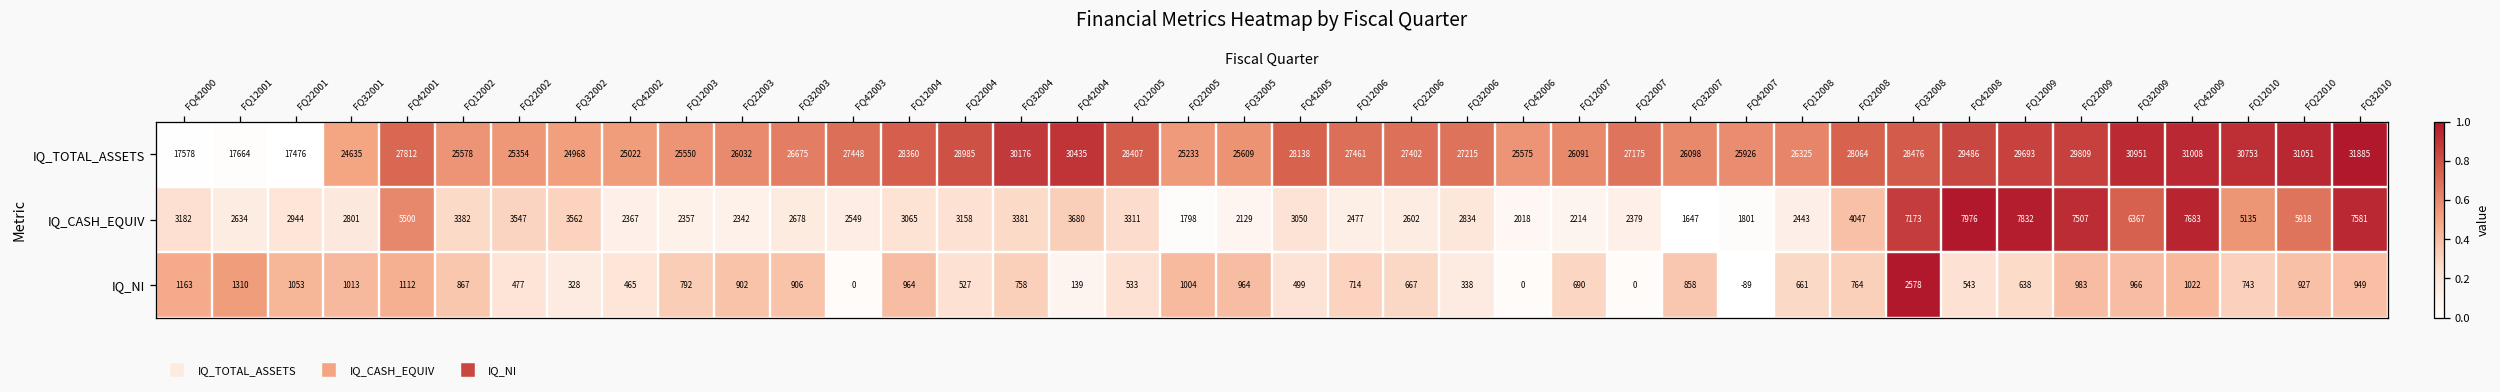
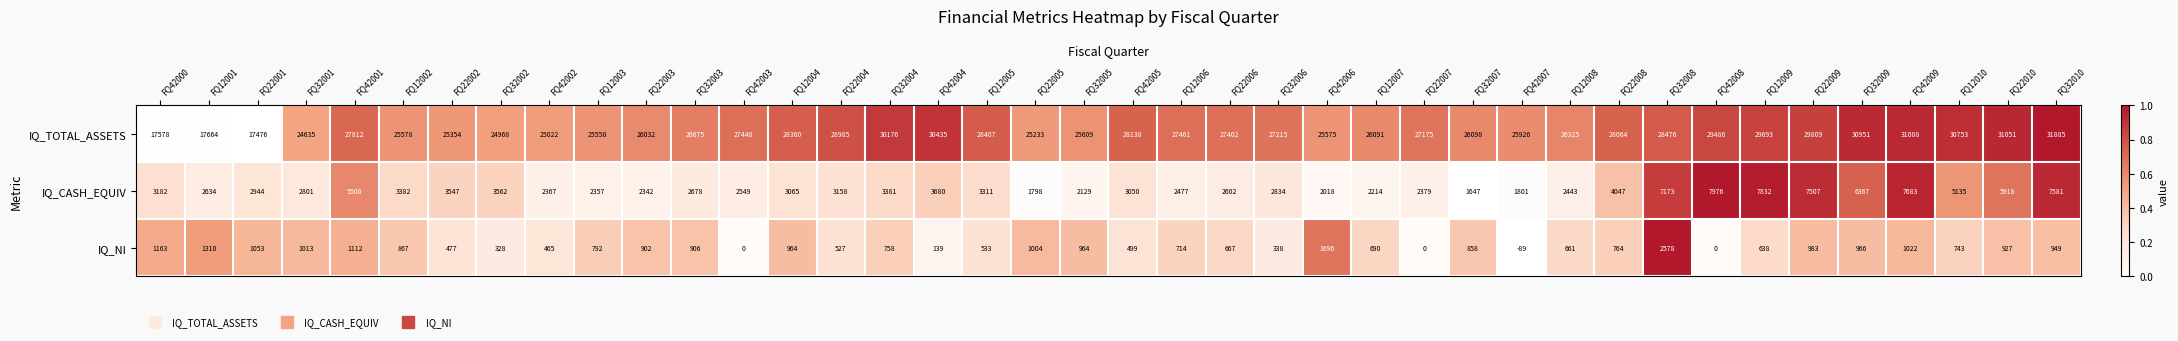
IQ_NI, FQ42006: 0 -> 1696
IQ_NI, FQ42008: 543 -> 0
